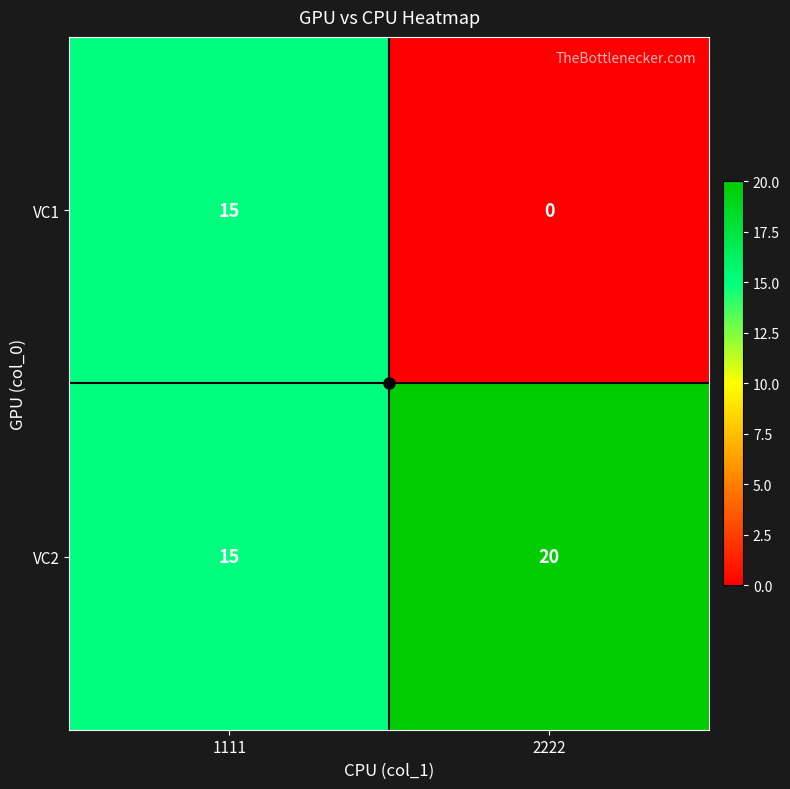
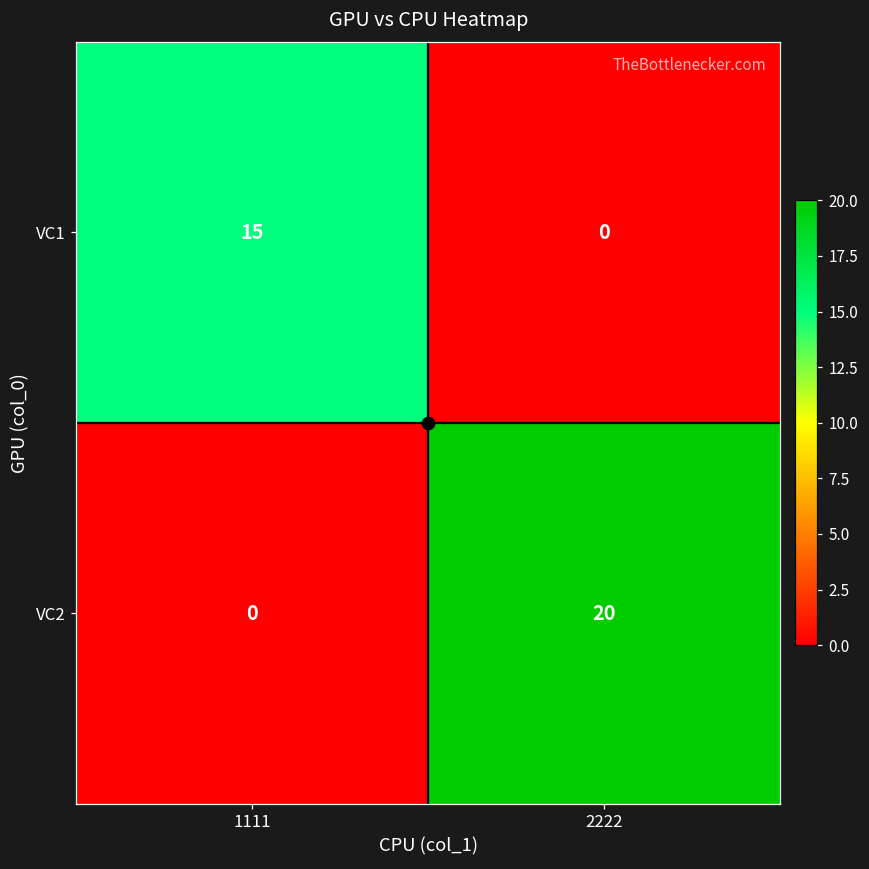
VC2, 1111: 15 -> 0
